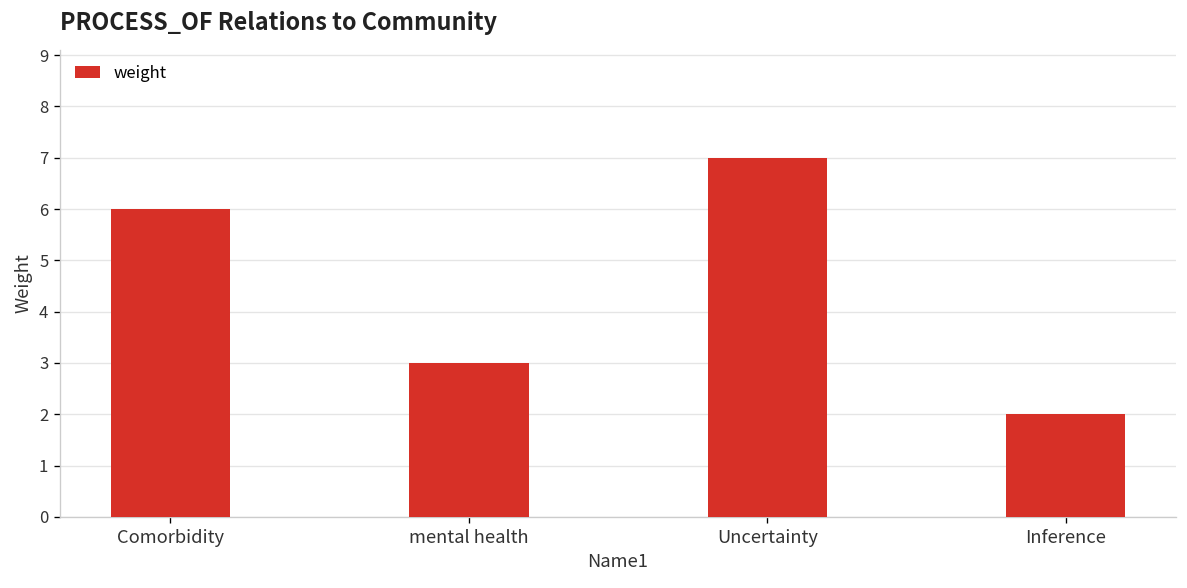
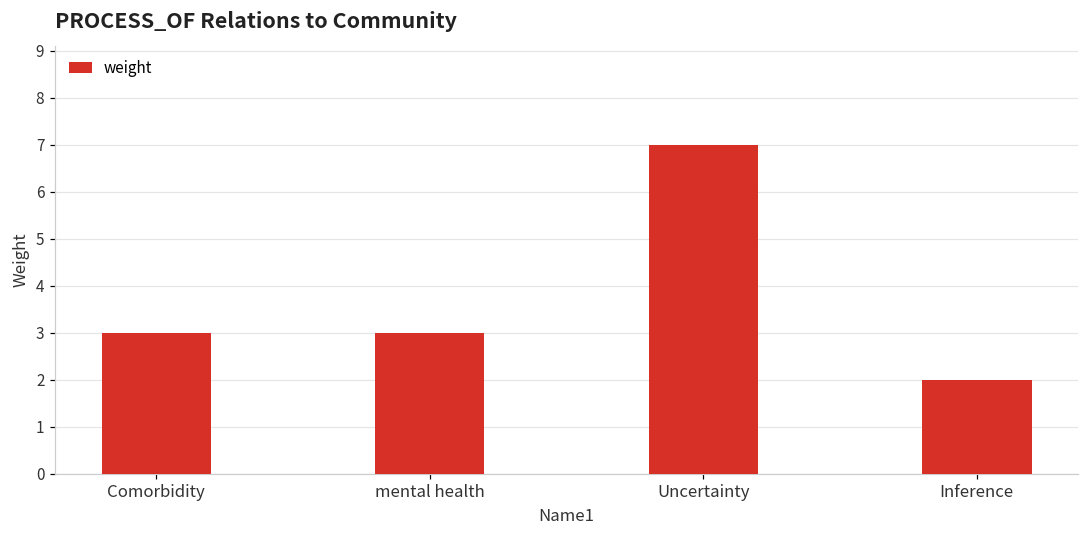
Comorbidity: 6 -> 3
